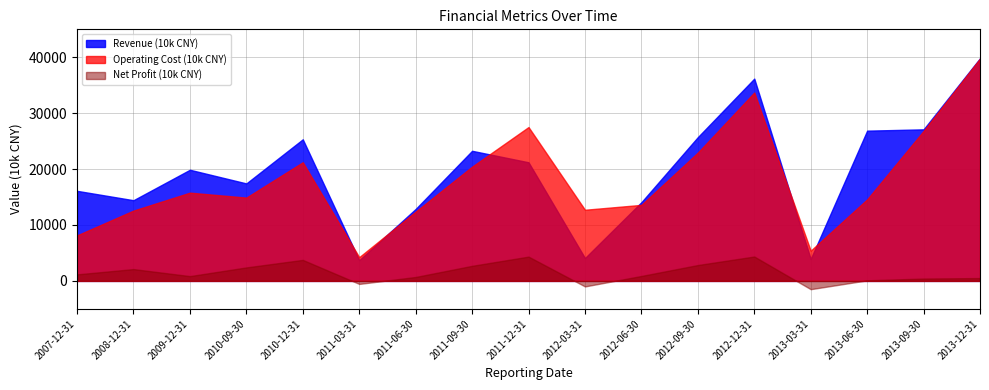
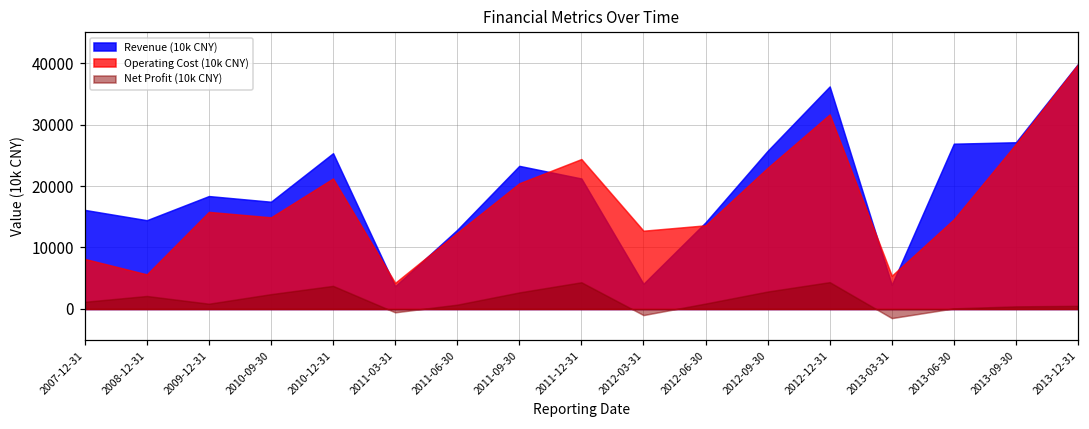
Operating Cost (10k CNY), 2008-12-31: 13000 -> 6000
Revenue (10k CNY), 2009-12-31: 20000 -> 18000
Operating Cost (10k CNY), 2011-12-31: 28000 -> 24000
Operating Cost (10k CNY), 2012-12-31: 34000 -> 32000
